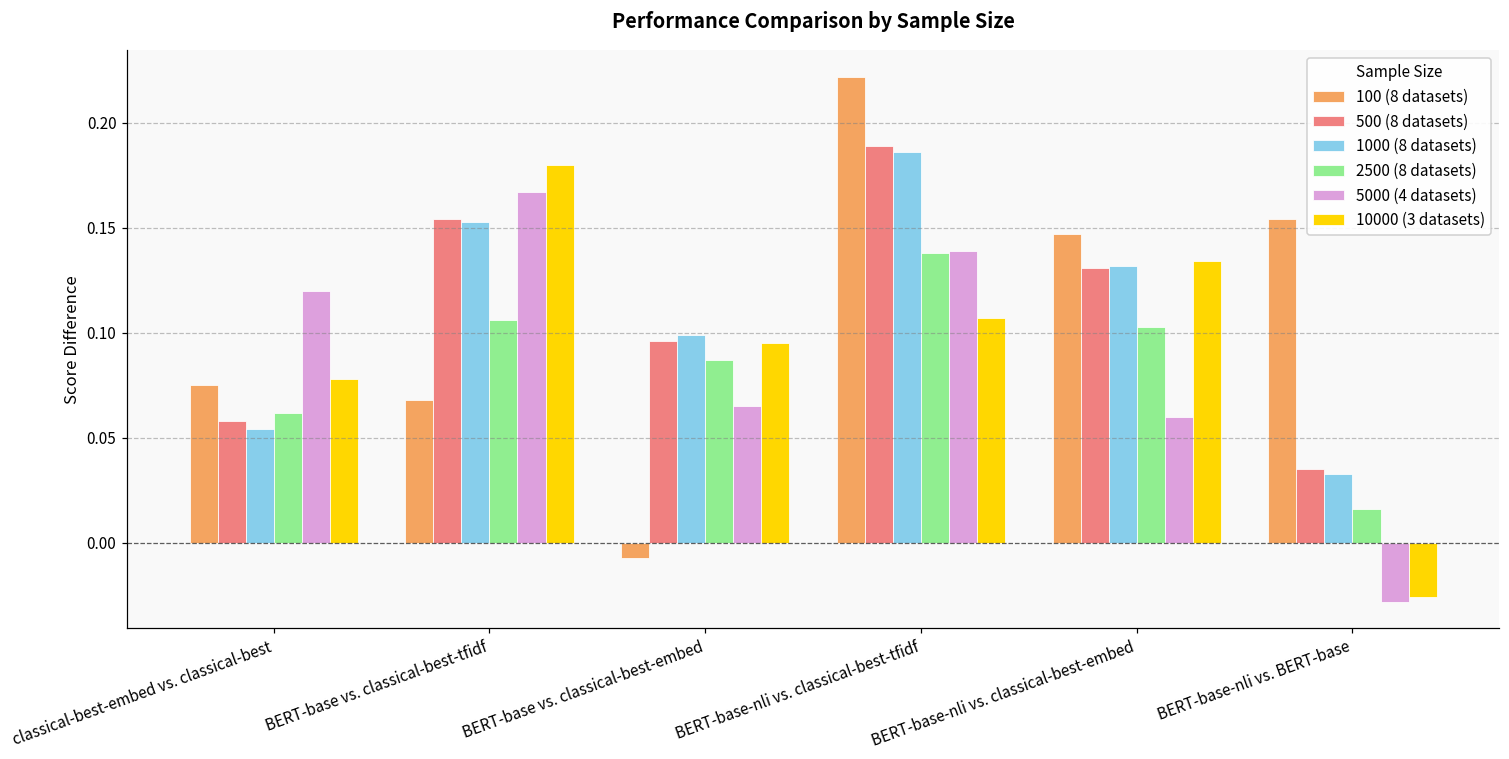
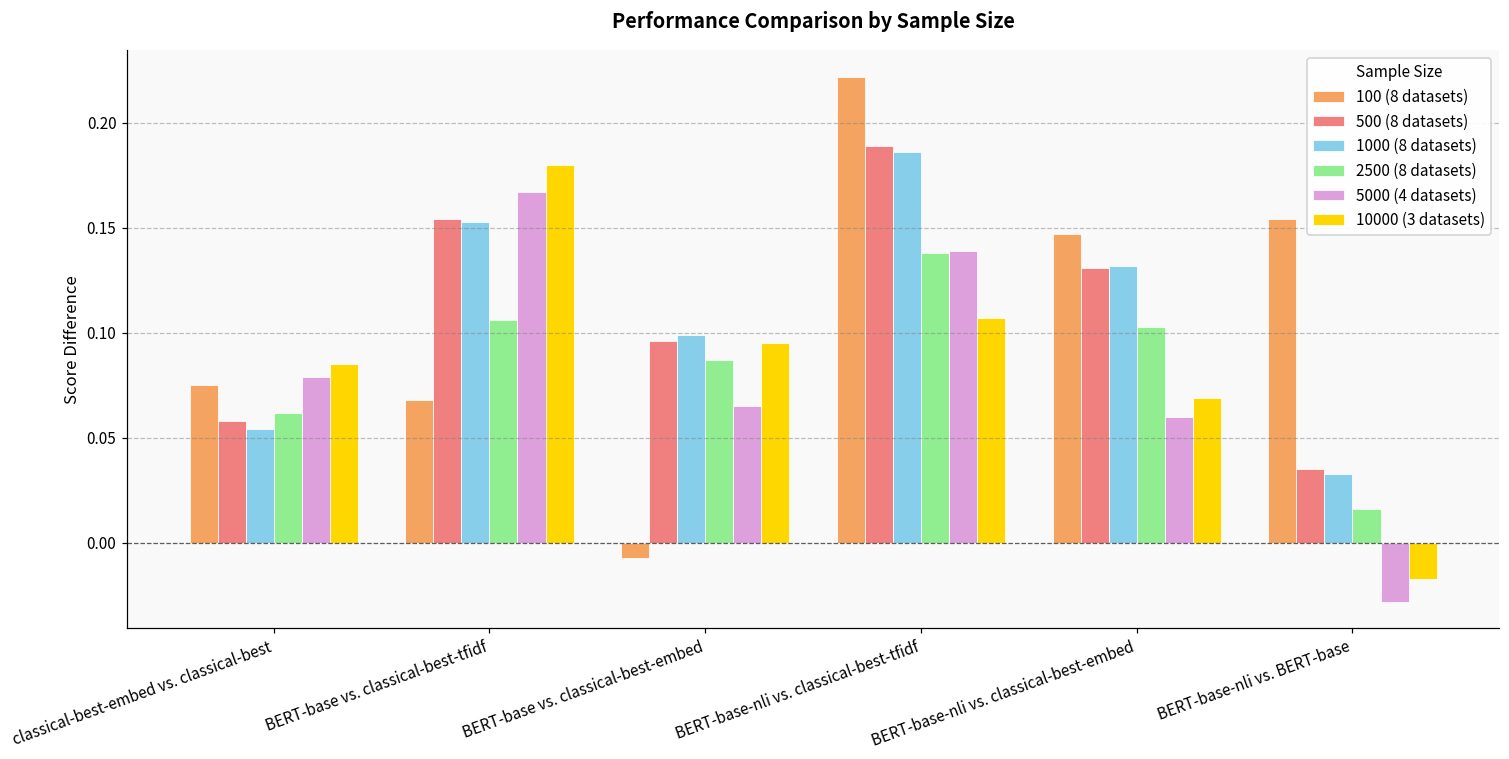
5000 (4 datasets), classical-best-embed vs. classical-best: 0.120 -> 0.079
10000 (3 datasets), classical-best-embed vs. classical-best: 0.078 -> 0.085
10000 (3 datasets), BERT-base-nli vs. classical-best-embed: 0.134 -> 0.069
10000 (3 datasets), BERT-base-nli vs. BERT-base: -0.026 -> -0.017
